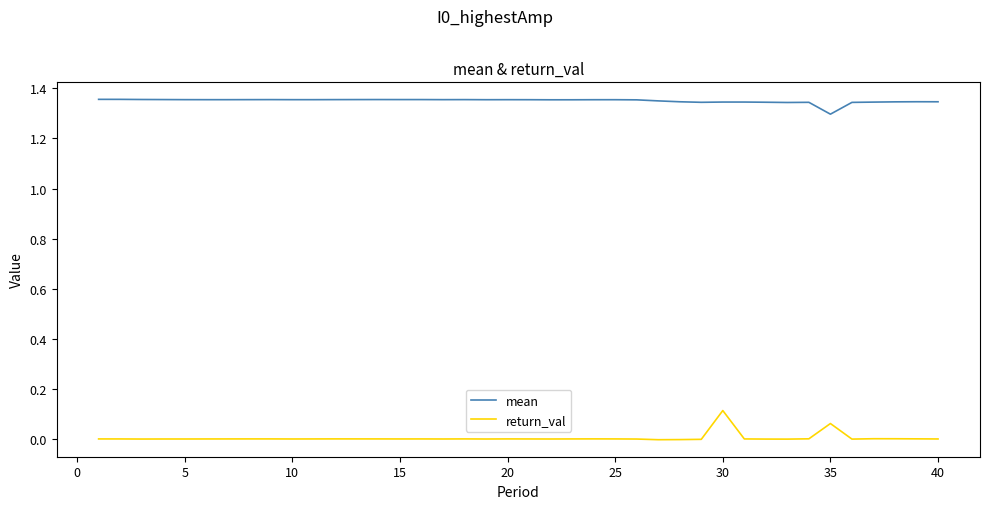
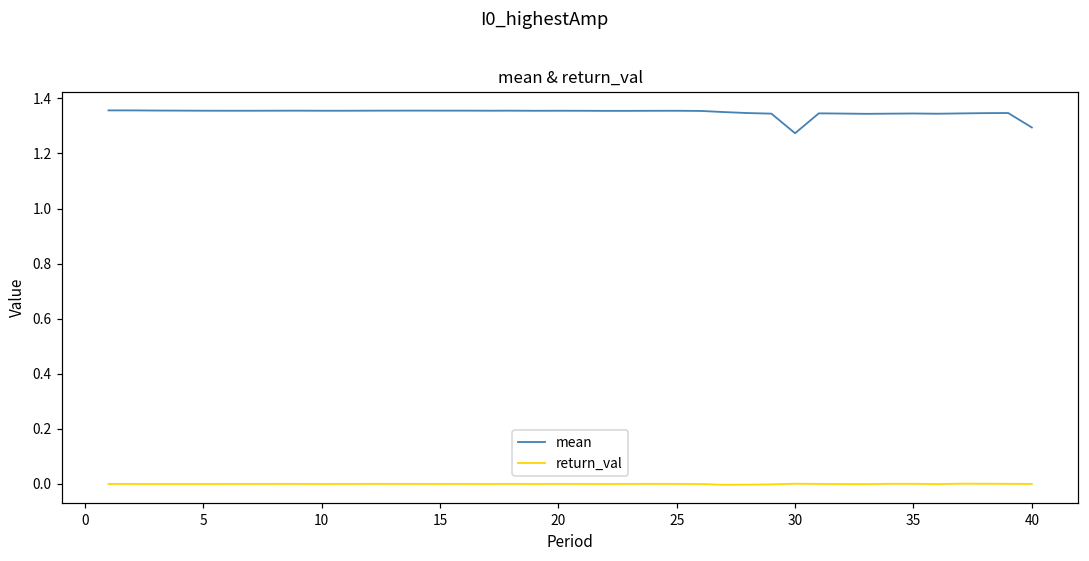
mean, 30: 1.35 -> 1.27
return_val, 30: 0.11 -> 0.00
mean, 35: 1.30 -> 1.35
return_val, 35: 0.06 -> 0.00
mean, 40: 1.35 -> 1.29
